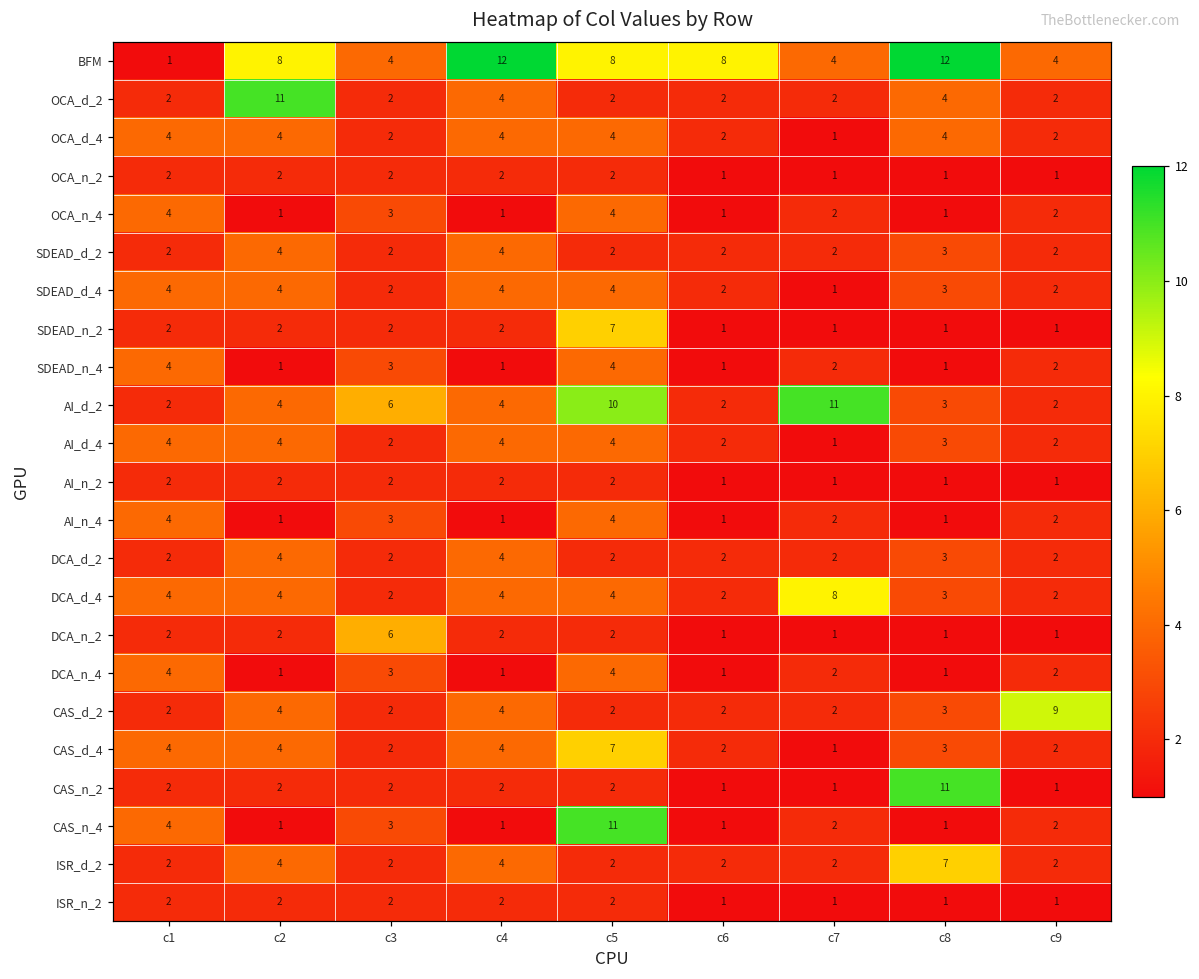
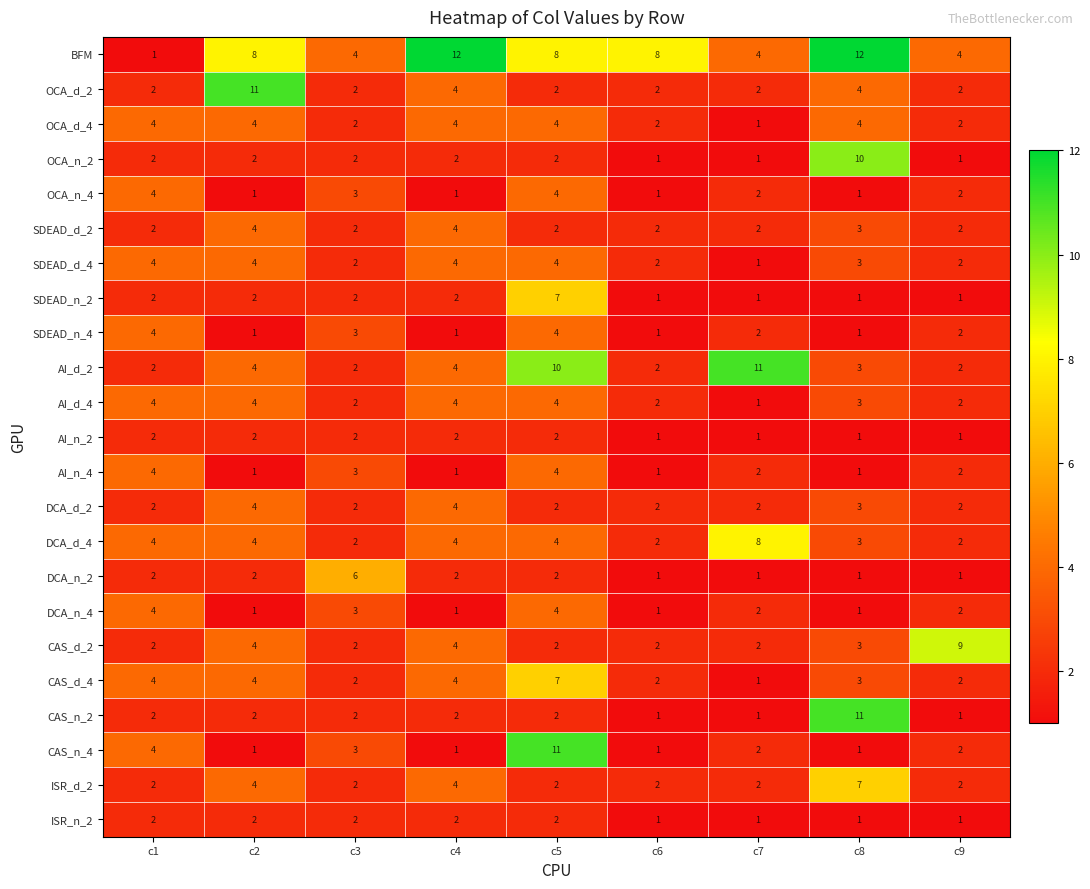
OCA_n_2, c8: 1 -> 10
AI_d_2, c3: 6 -> 2
